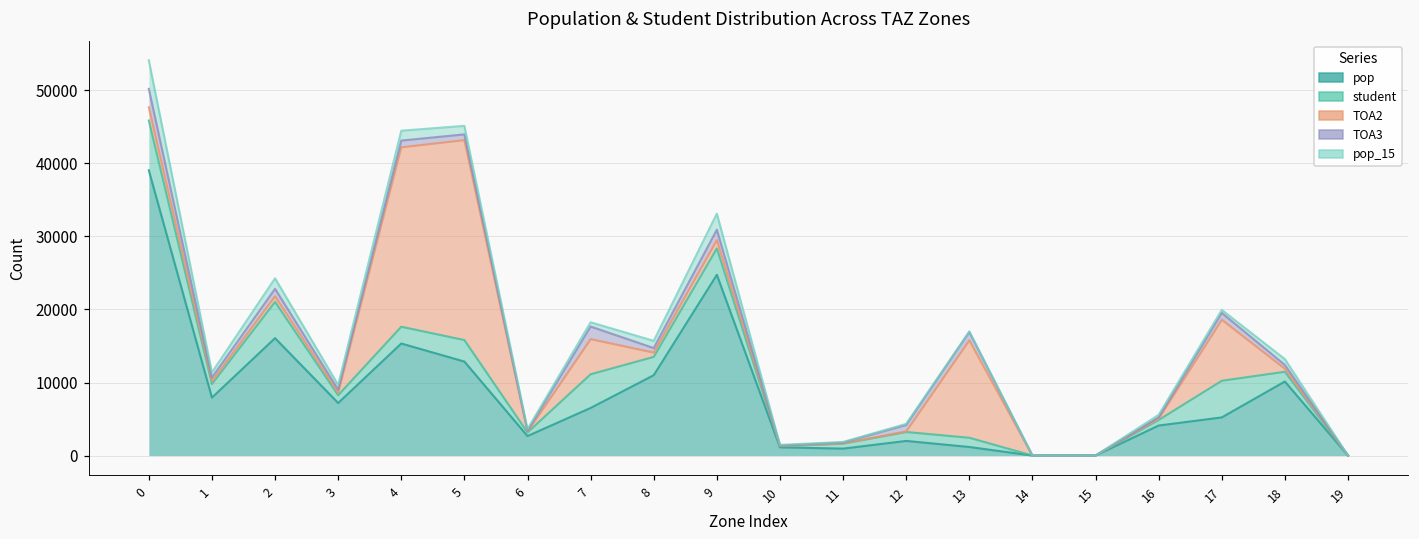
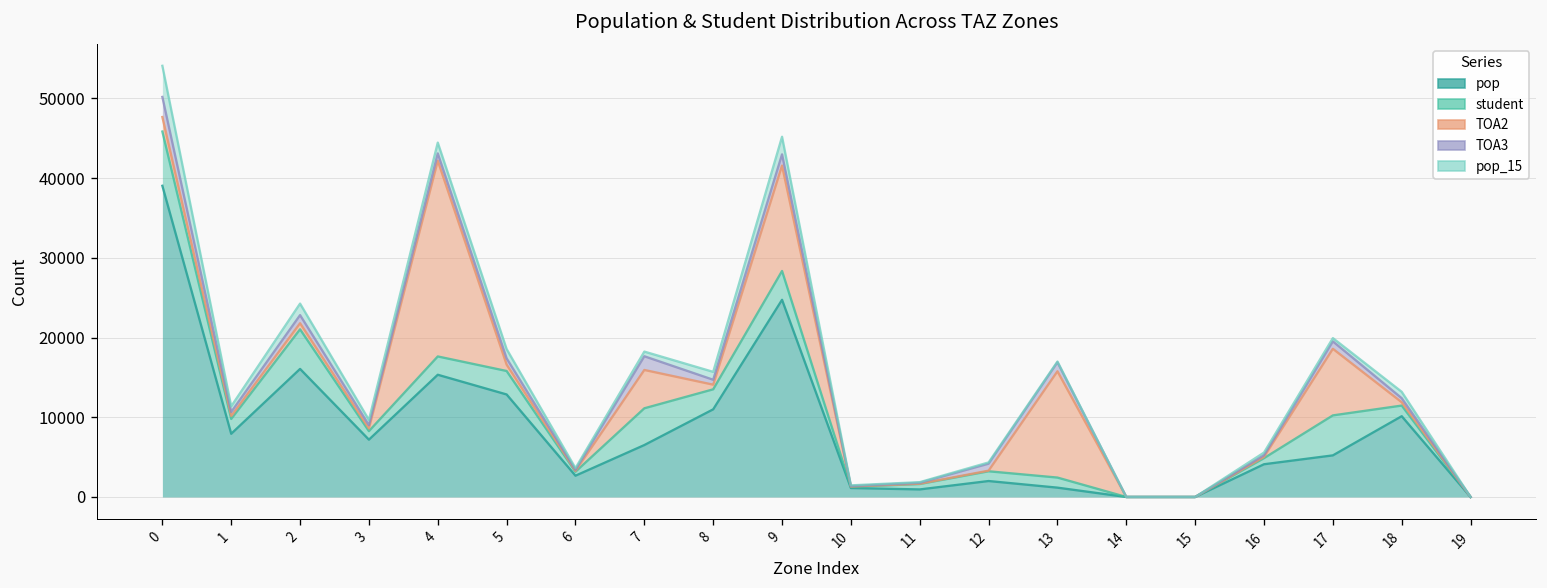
TOA2, 5: 27000 -> 1000
TOA2, 9: 1000 -> 13000
